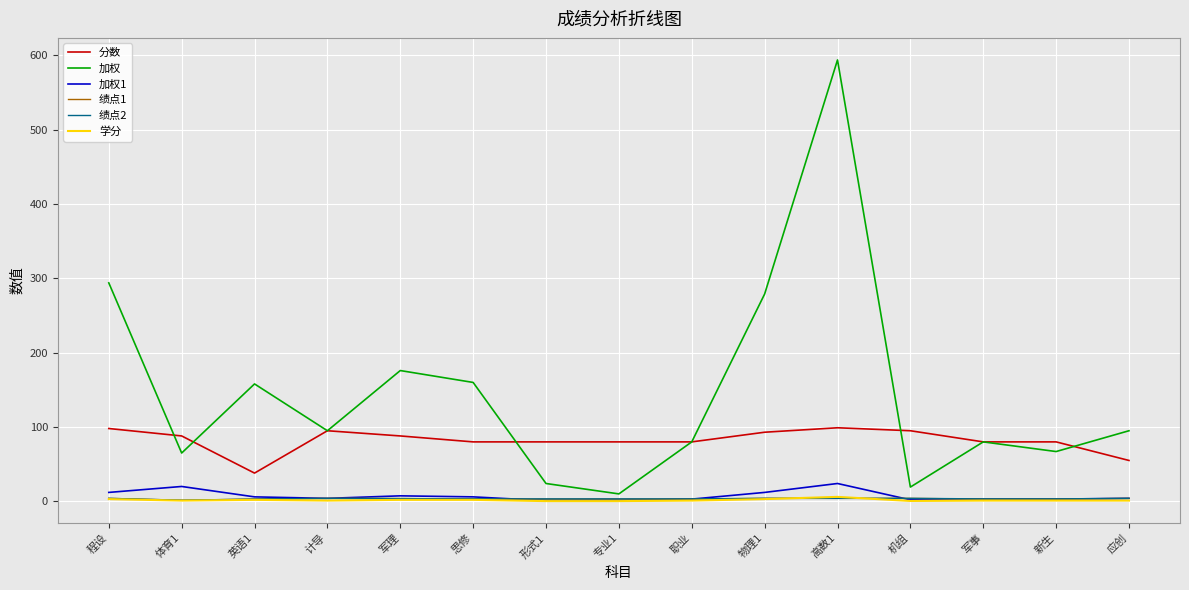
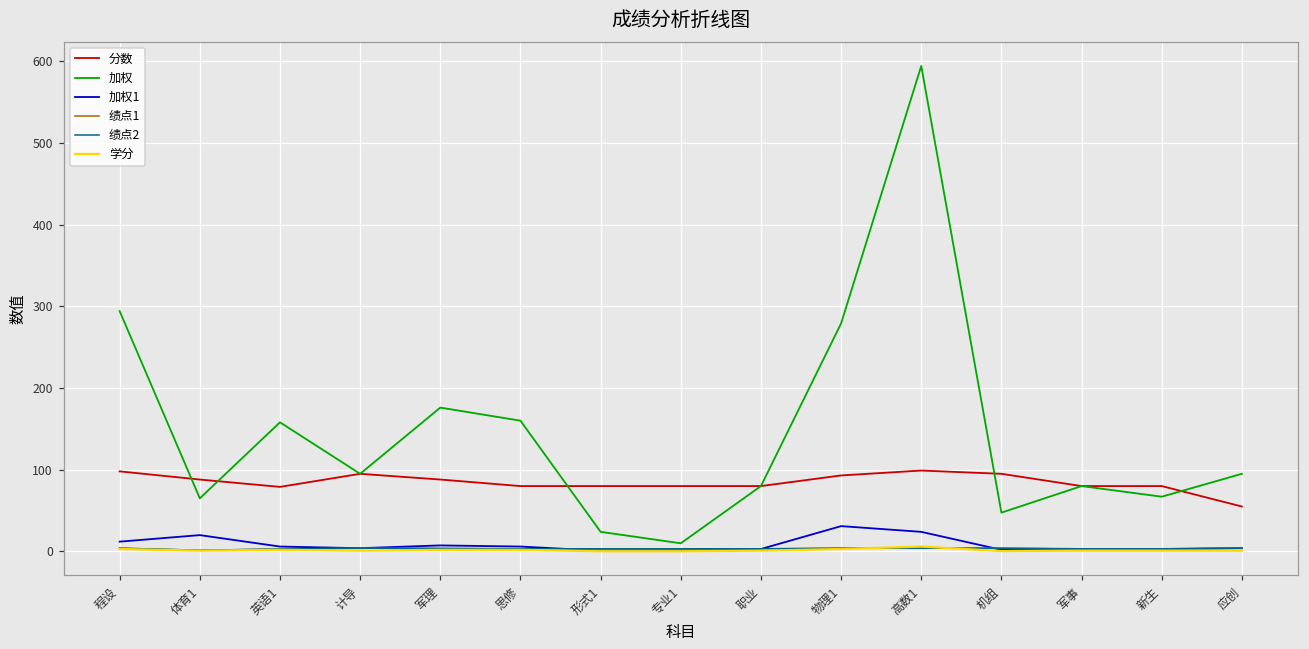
分数, 英语1: 40 -> 80
加权1, 物理1: 10 -> 30
加权, 机组: 20 -> 50
